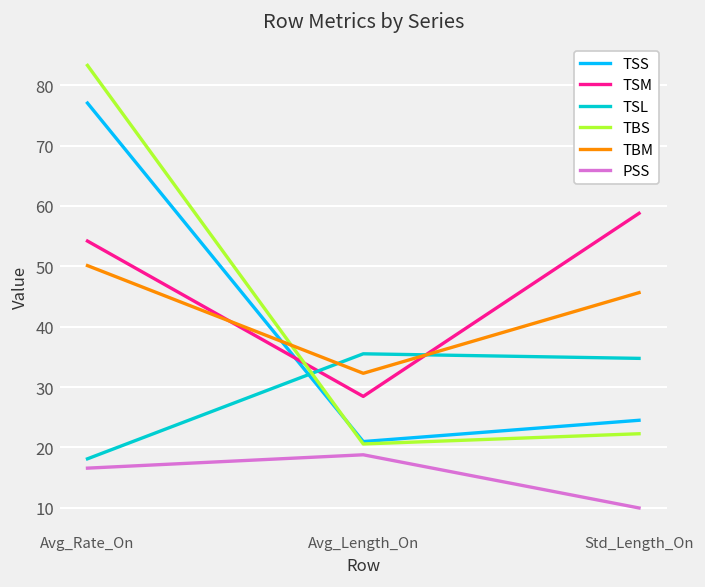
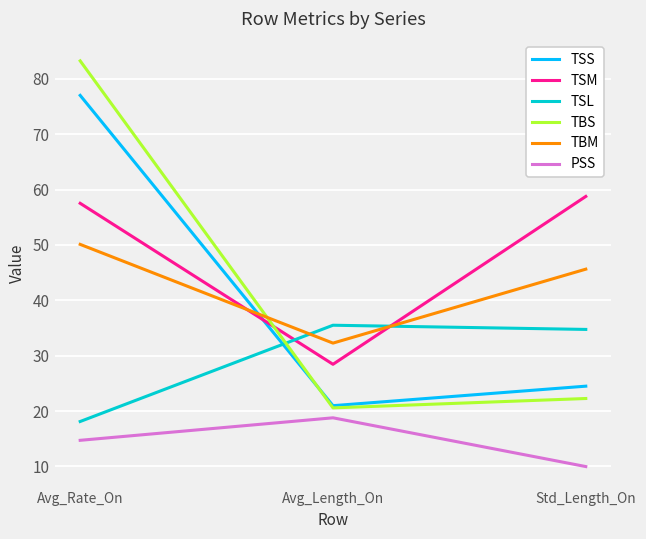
TSM, Avg_Rate_On: 54 -> 58
PSS, Avg_Rate_On: 17 -> 15
